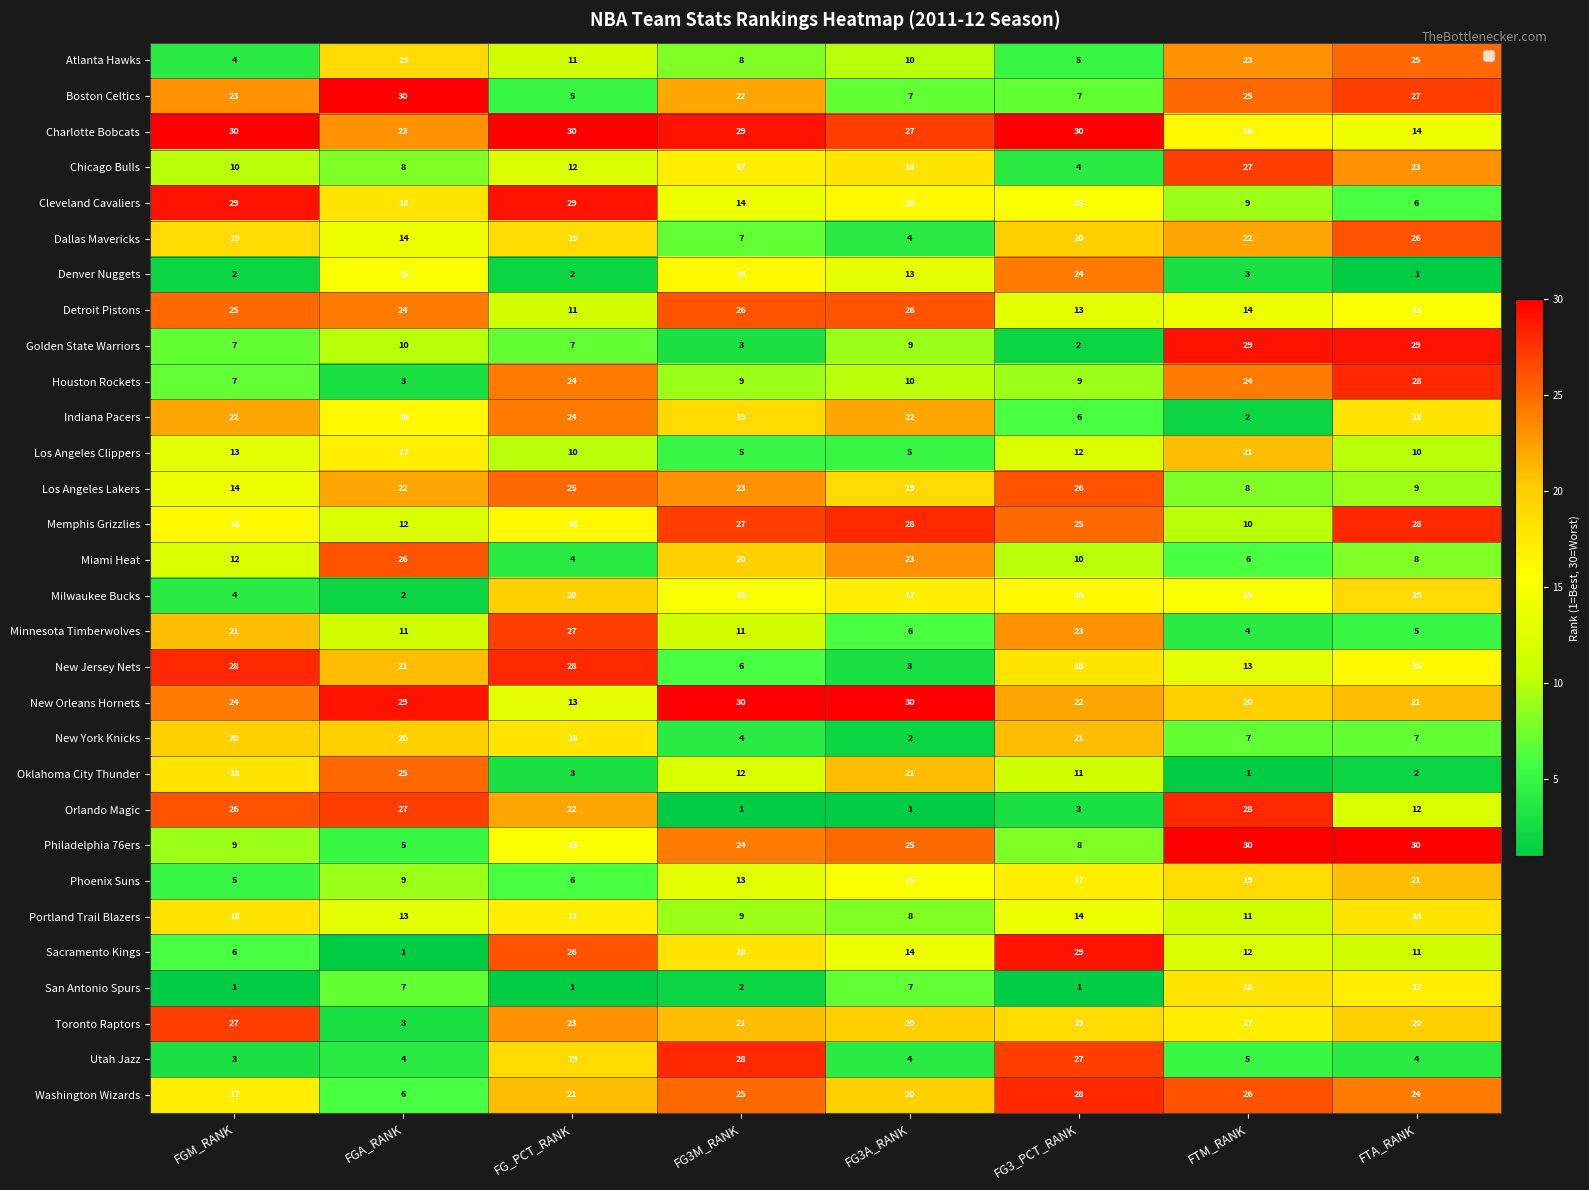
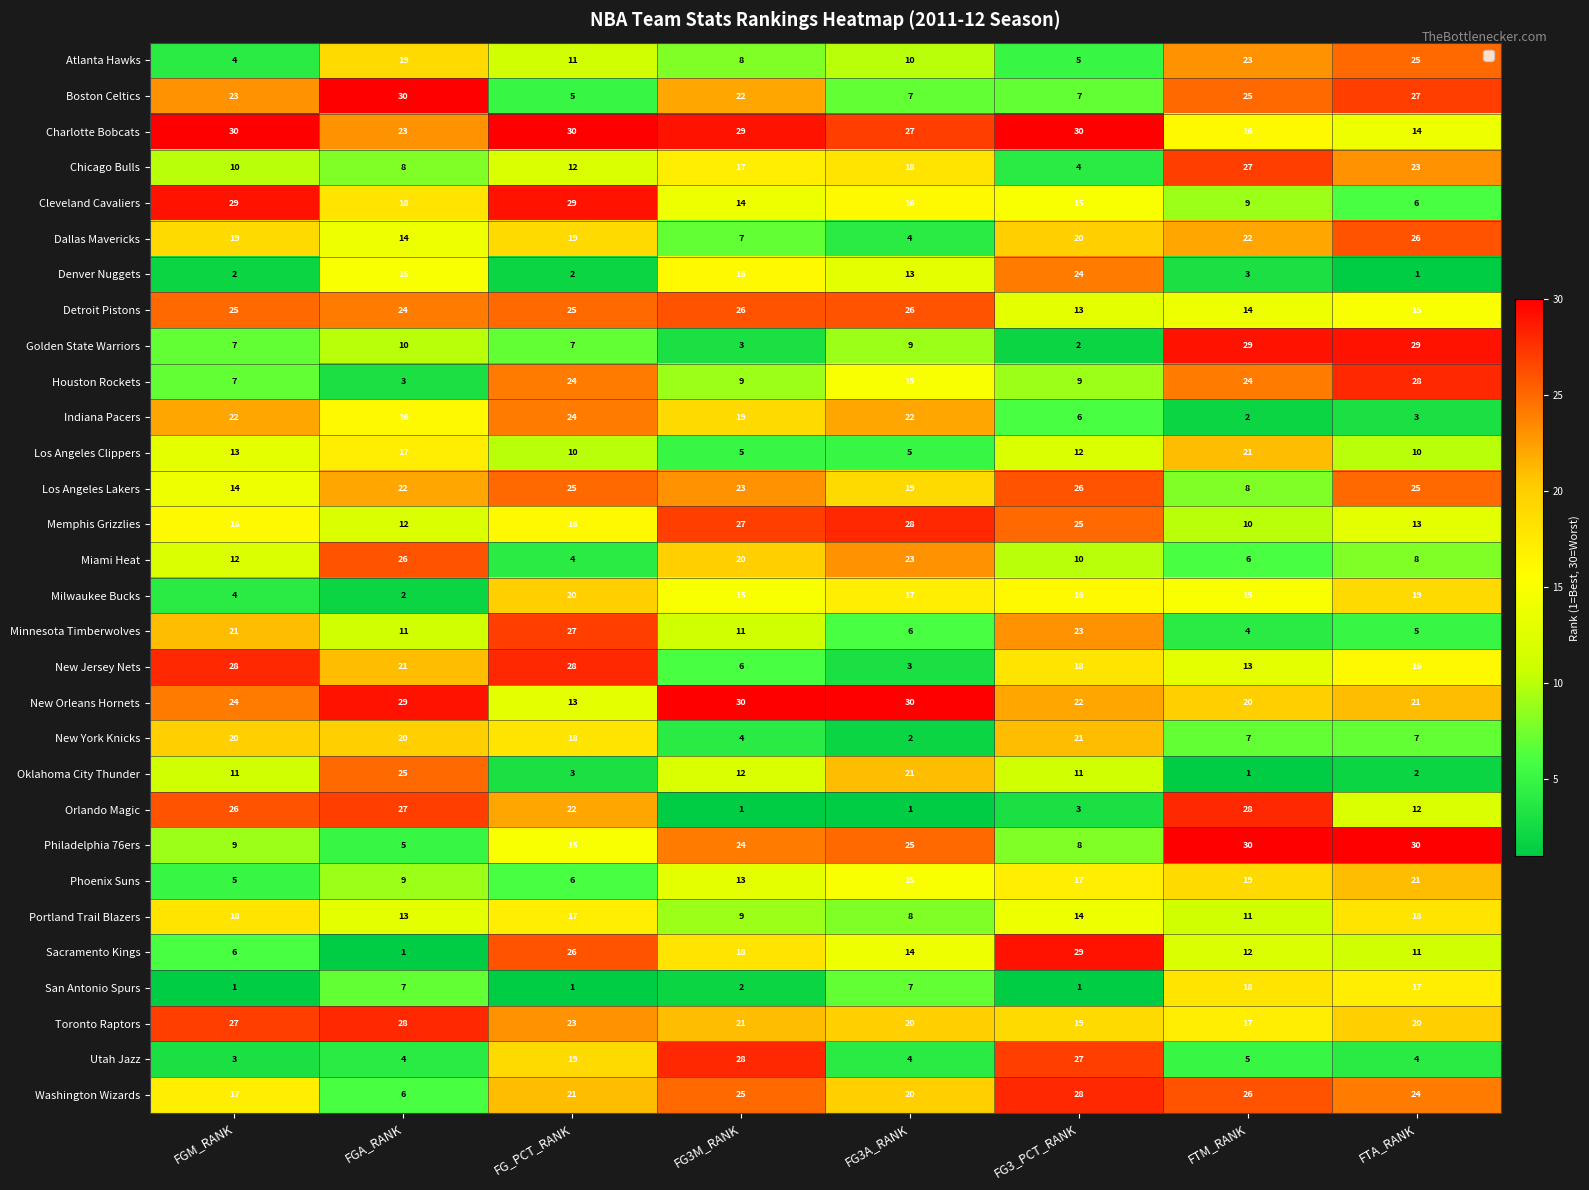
Detroit Pistons, FG_PCT_RANK: 11 -> 25
Houston Rockets, FG3A_RANK: 10 -> 15
Indiana Pacers, FTA_RANK: 18 -> 3
Los Angeles Lakers, FTA_RANK: 9 -> 25
Memphis Grizzlies, FTA_RANK: 28 -> 13
Oklahoma City Thunder, FGM_RANK: 18 -> 11
Toronto Raptors, FGA_RANK: 3 -> 28
